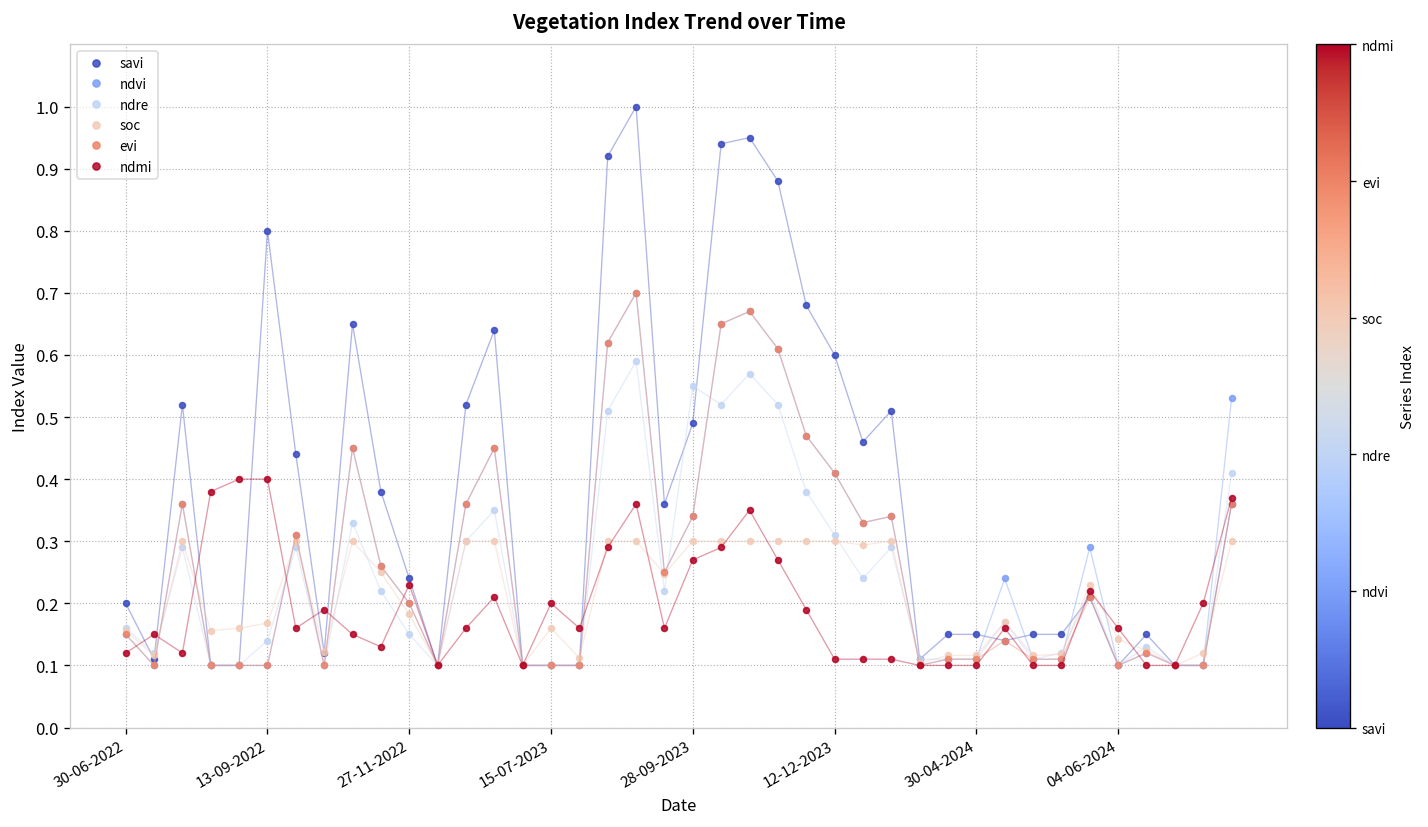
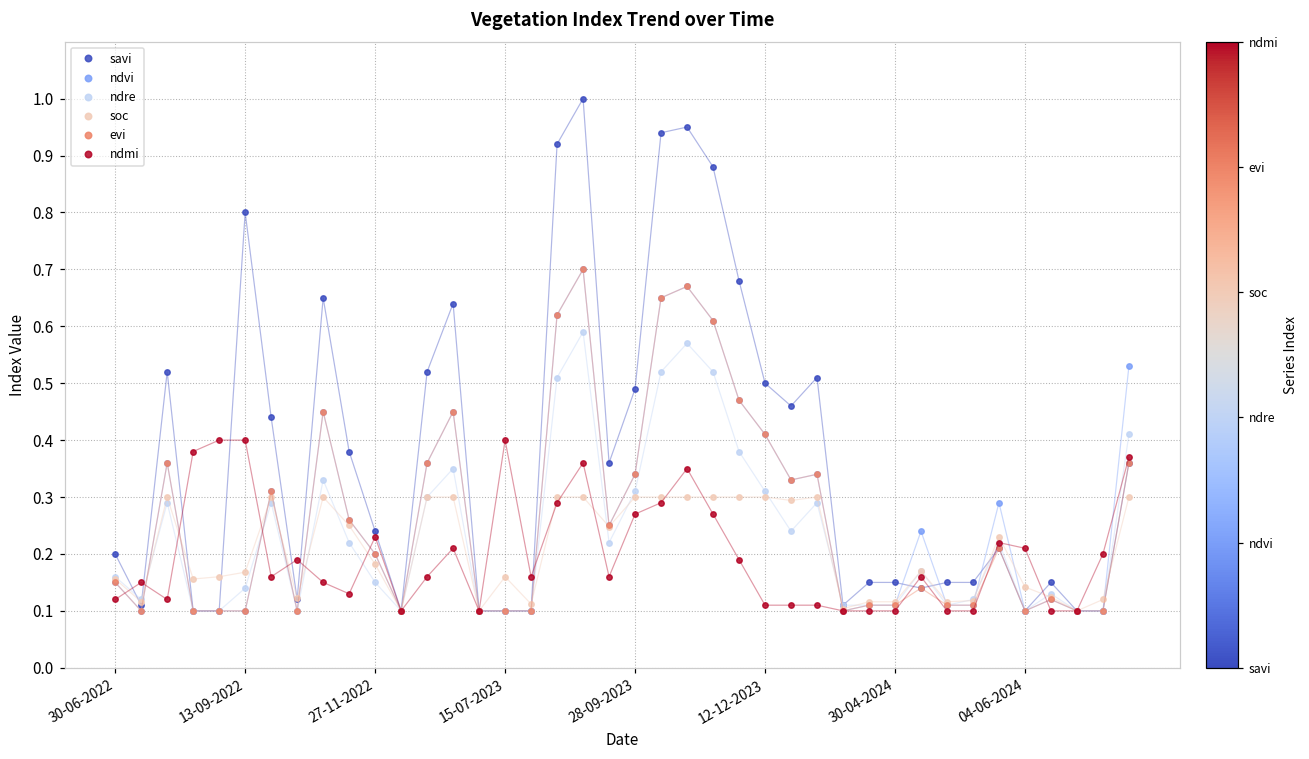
ndmi, 15-07-2023: 0.2 -> 0.4
ndre, 28-09-2023: 0.55 -> 0.31
savi, 12-12-2023: 0.6 -> 0.5
ndmi, 04-06-2024: 0.16 -> 0.21
